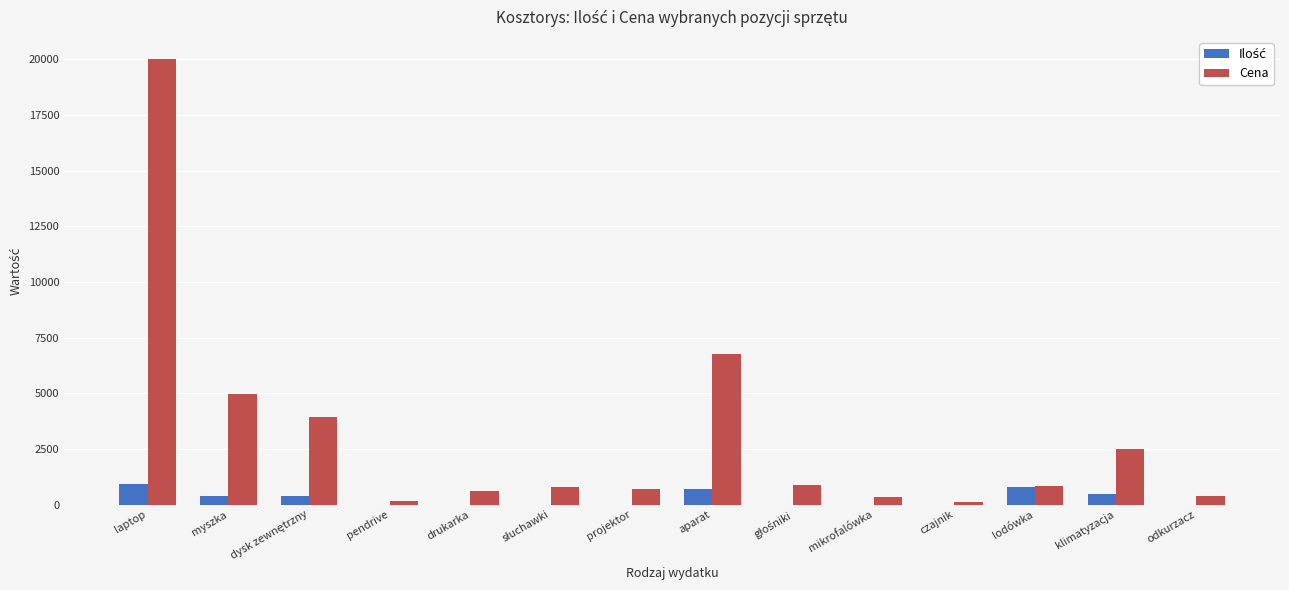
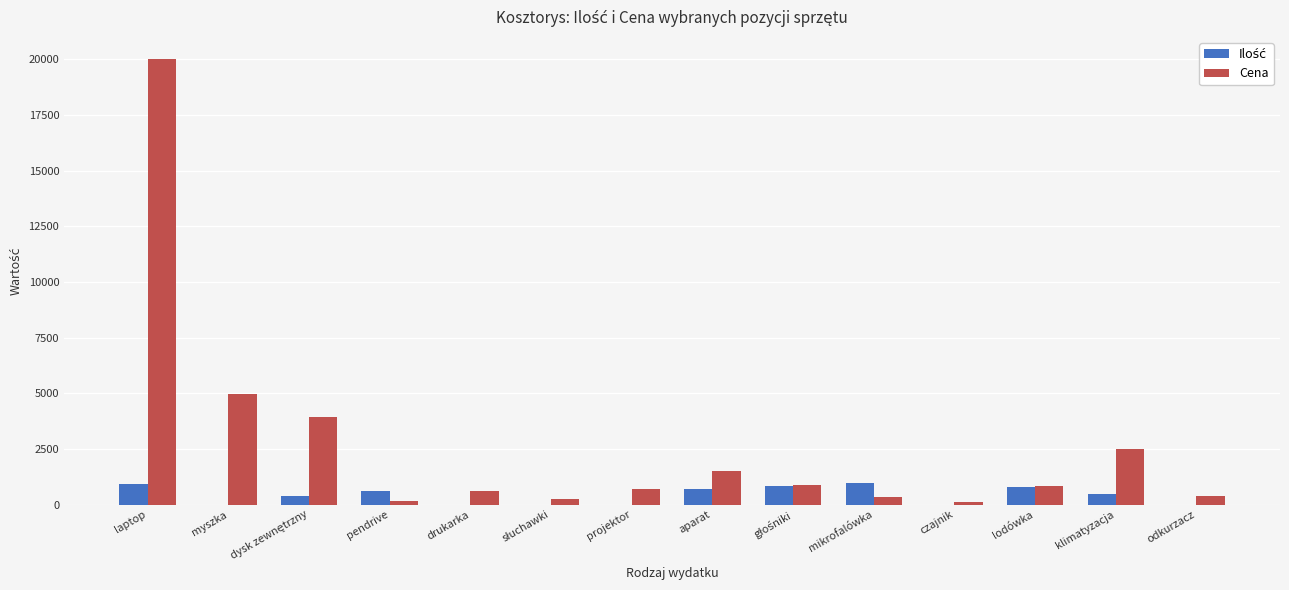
Ilość, myszka: 400 -> 0
Ilość, pendrive: 0 -> 600
Cena, słuchawki: 800 -> 300
Cena, aparat: 6800 -> 1500
Ilość, głośniki: 0 -> 800
Ilość, mikrofalówka: 0 -> 900
